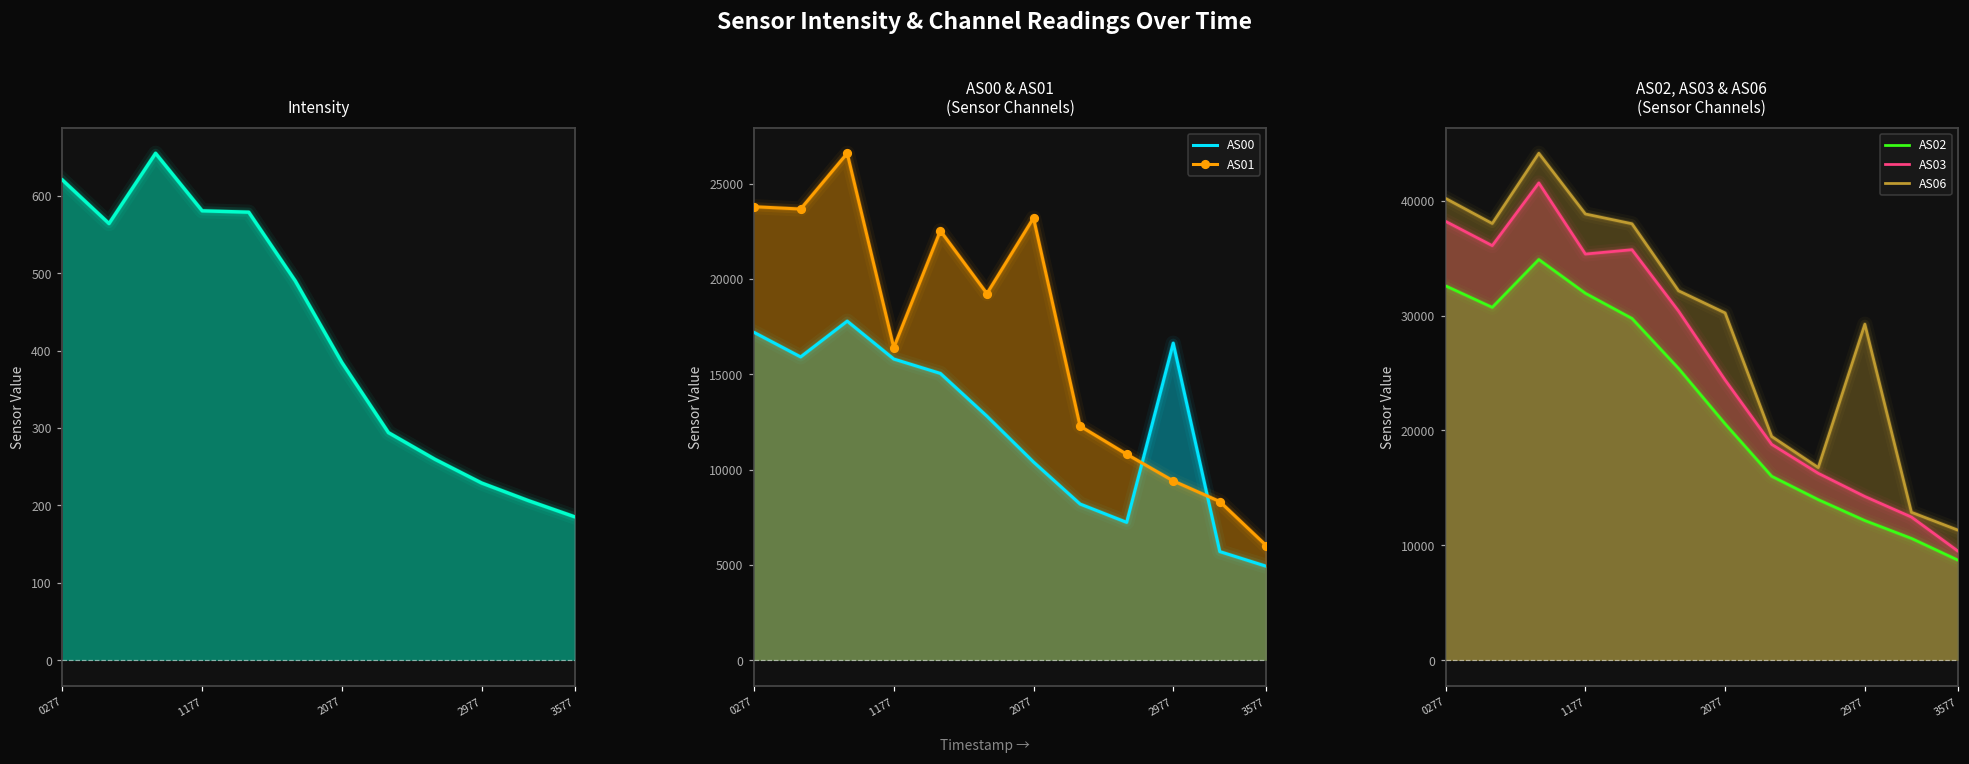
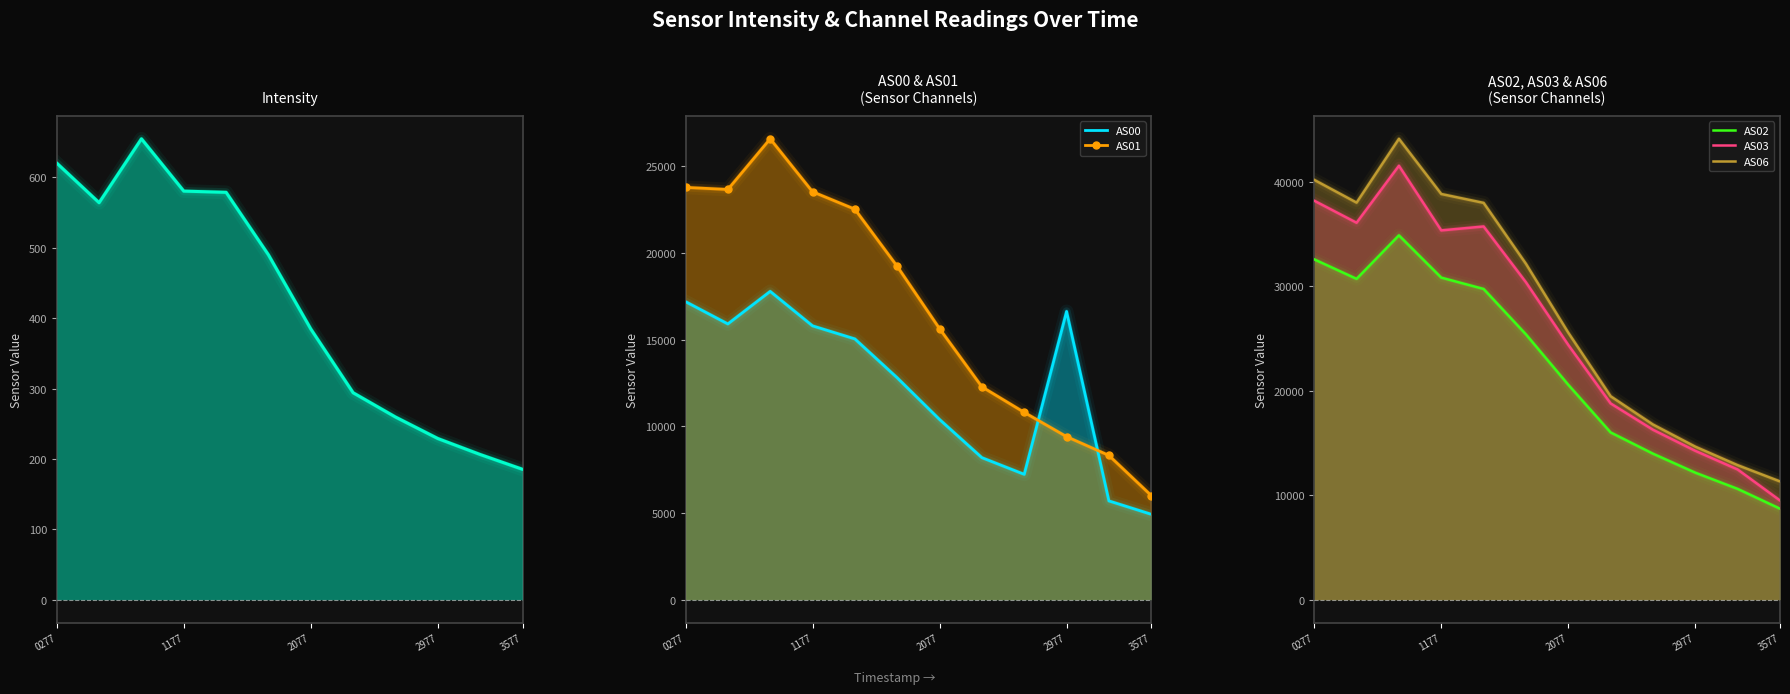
AS00 & AS01 (Sensor Channels), AS01, 1177: 16400 -> 23500
AS00 & AS01 (Sensor Channels), AS01, 2077: 23200 -> 15600
AS02, AS03 & AS06 (Sensor Channels), AS02, 1177: 31900 -> 30800
AS02, AS03 & AS06 (Sensor Channels), AS06, 2077: 30200 -> 25600
AS02, AS03 & AS06 (Sensor Channels), AS06, 2977: 29200 -> 14600
